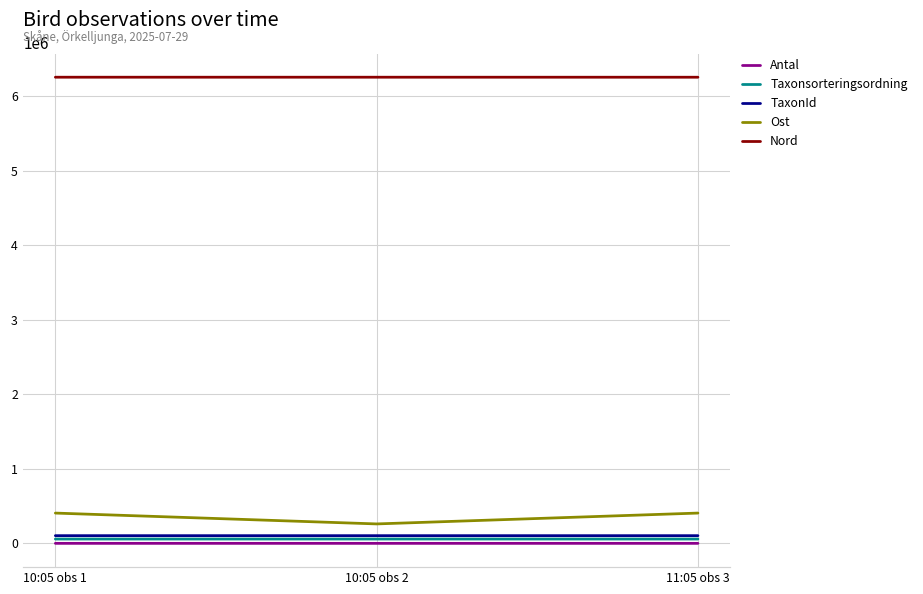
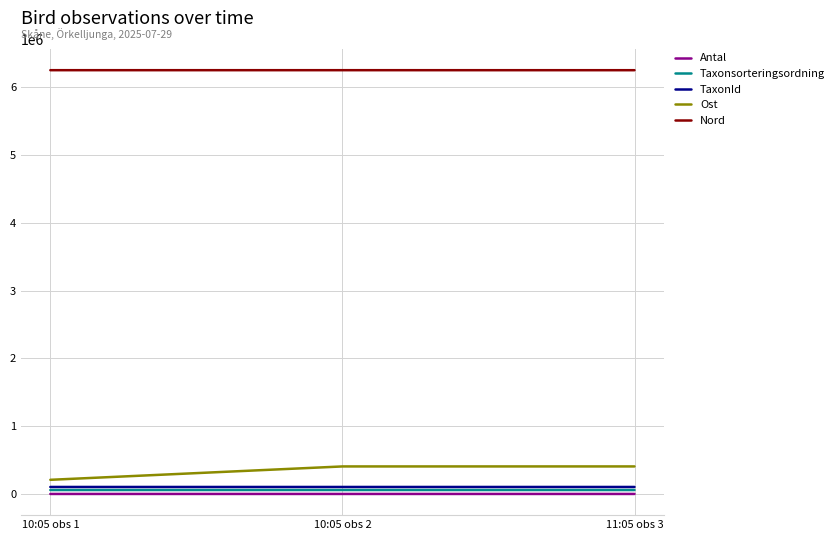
Ost, 10:05 obs 1: 400000 -> 200000
Ost, 10:05 obs 2: 300000 -> 400000
